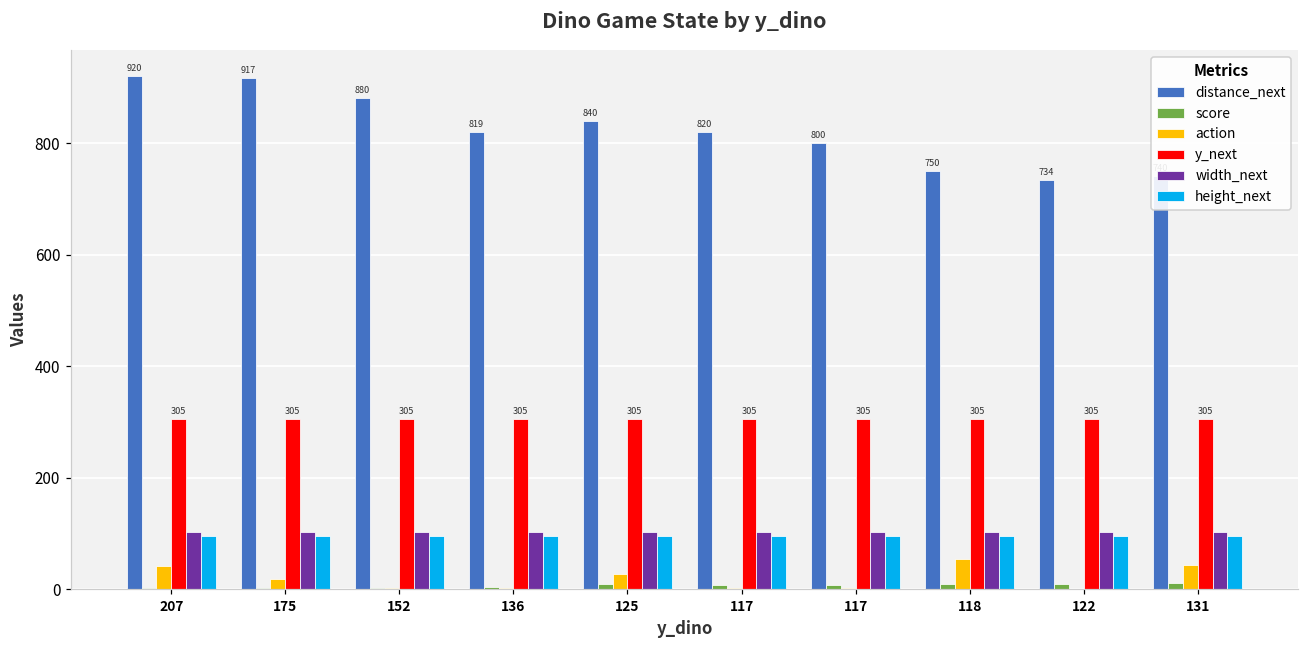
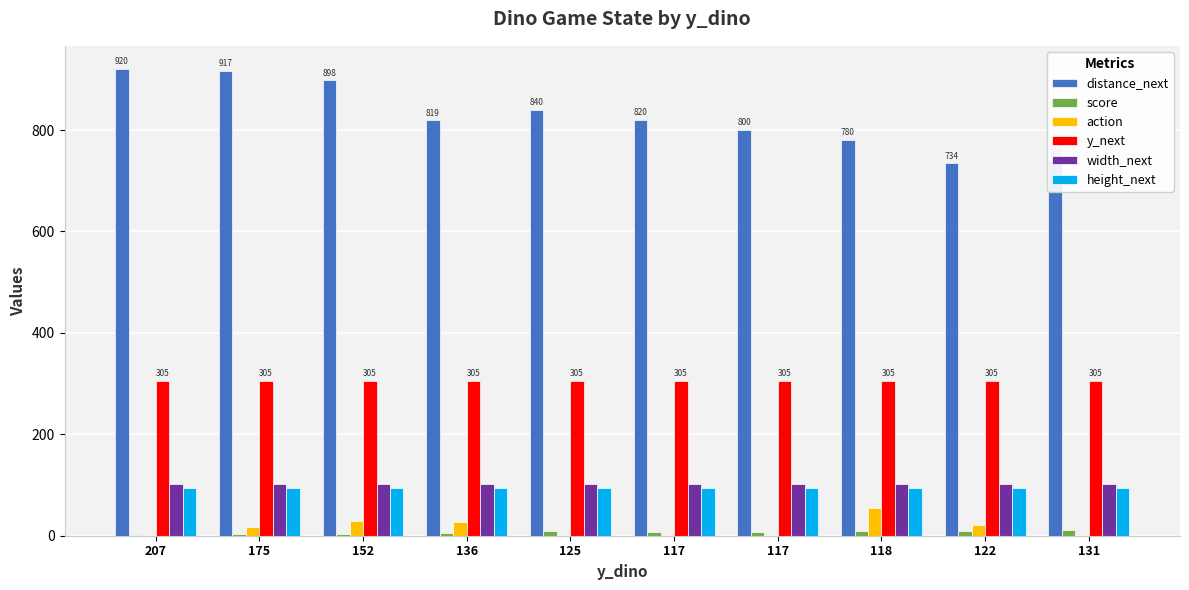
action, 207: 40 -> 0
distance_next, 152: 880 -> 898
action, 152: 0 -> 30
action, 136: 0 -> 30
action, 125: 30 -> 0
distance_next, 118: 750 -> 780
action, 122: 0 -> 20
action, 131: 40 -> 0
